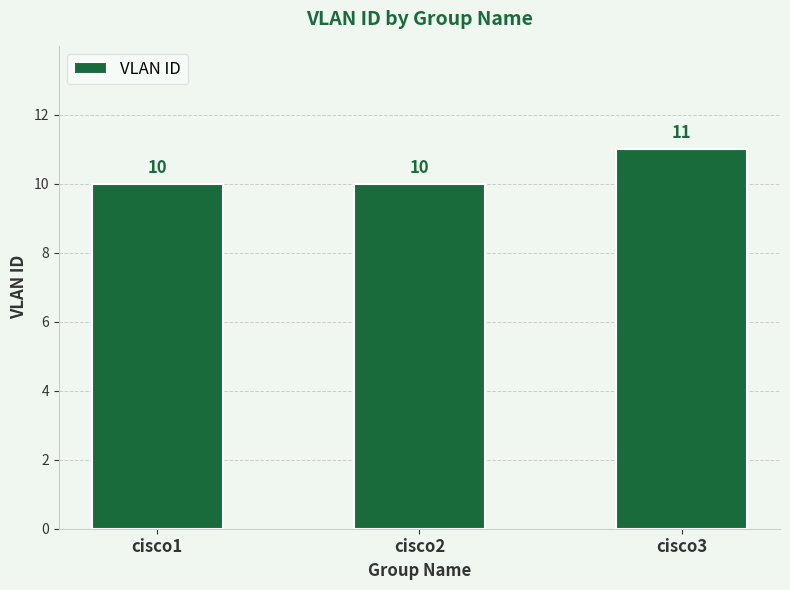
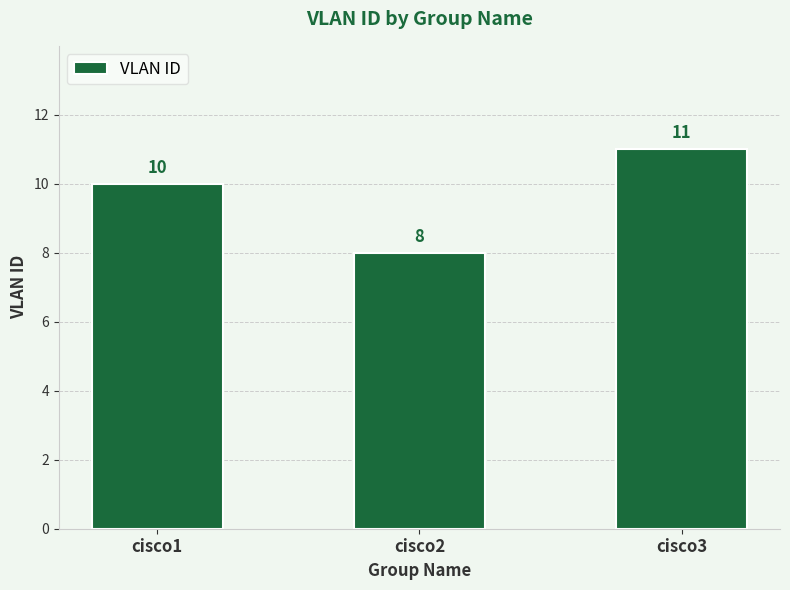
cisco2: 10 -> 8
